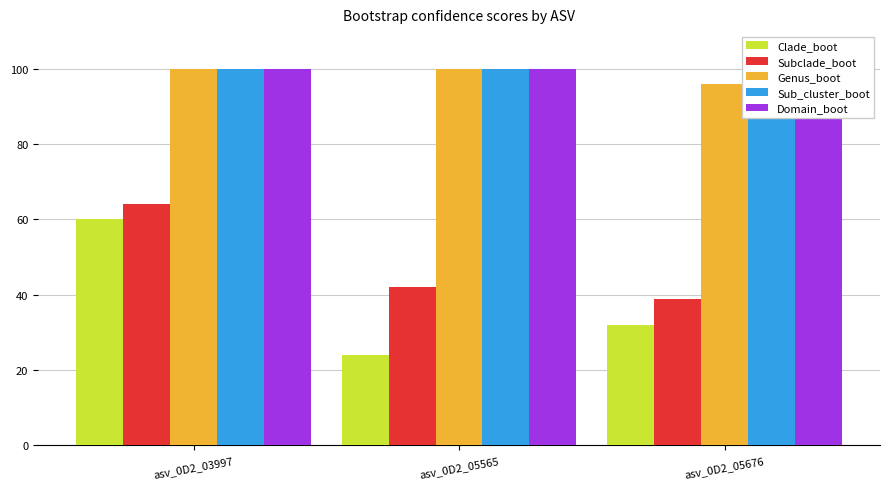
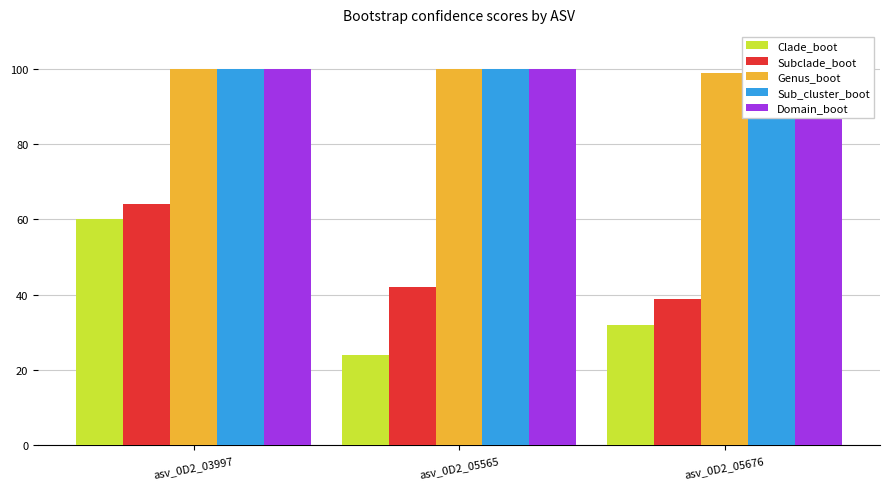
Genus_boot, asv_0D2_05676: 96 -> 99
